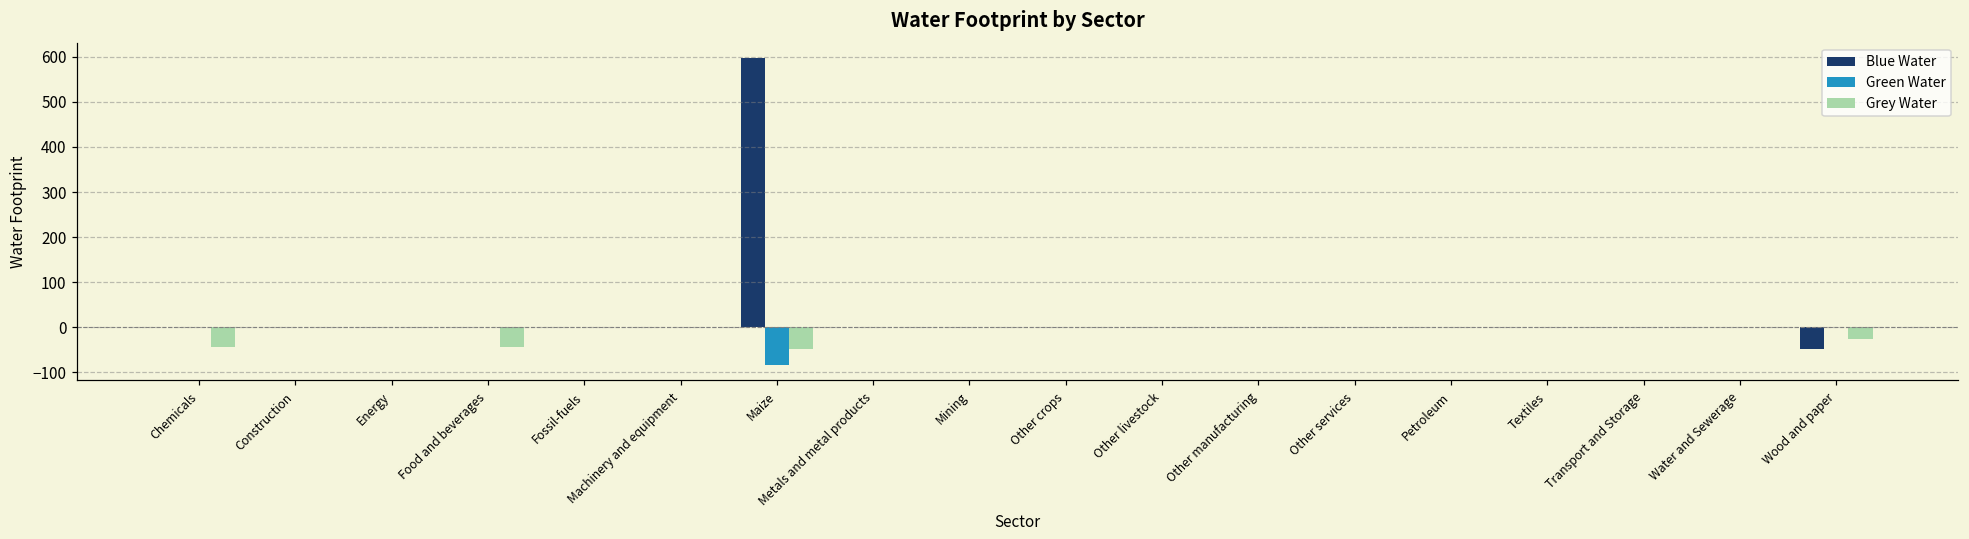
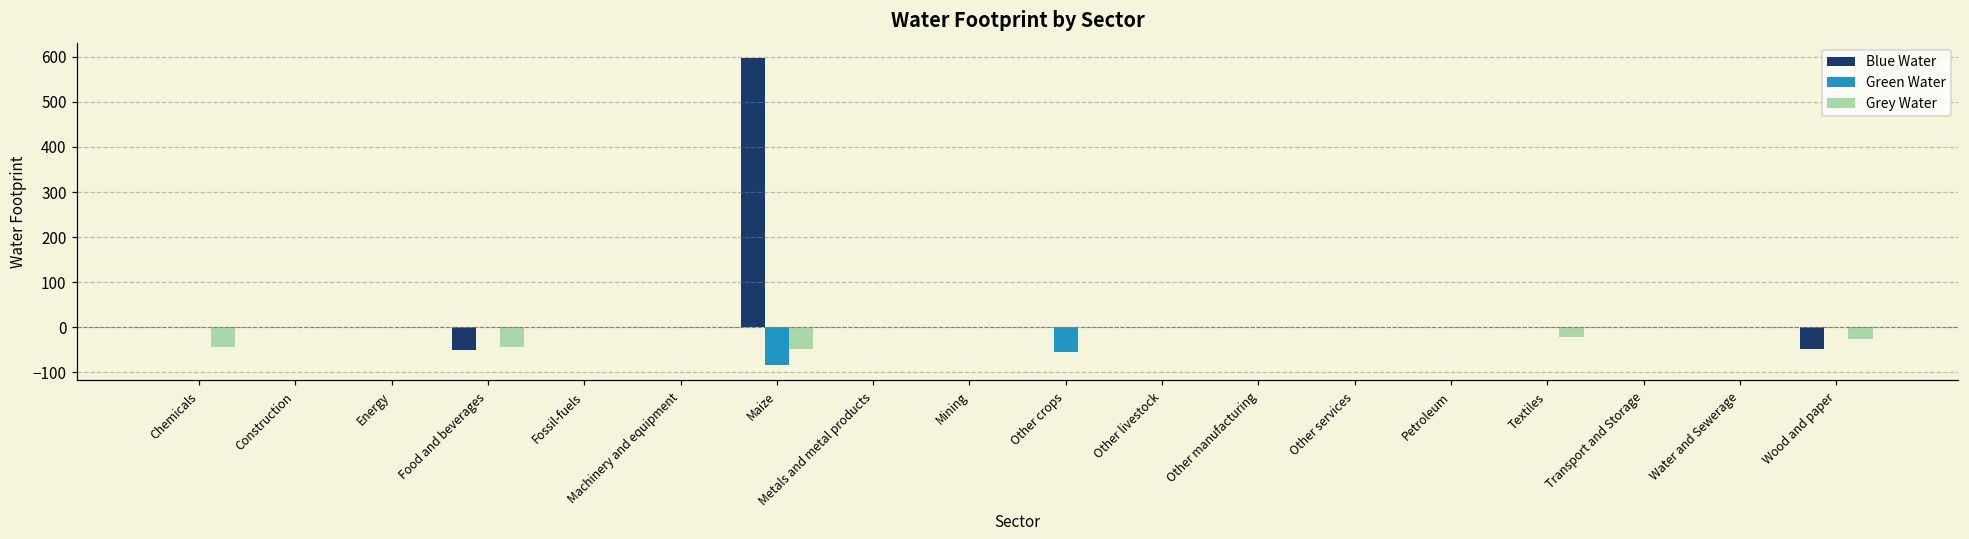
Blue Water, Food and beverages: 0 -> -50
Green Water, Other crops: 0 -> -50
Grey Water, Textiles: 0 -> -20
